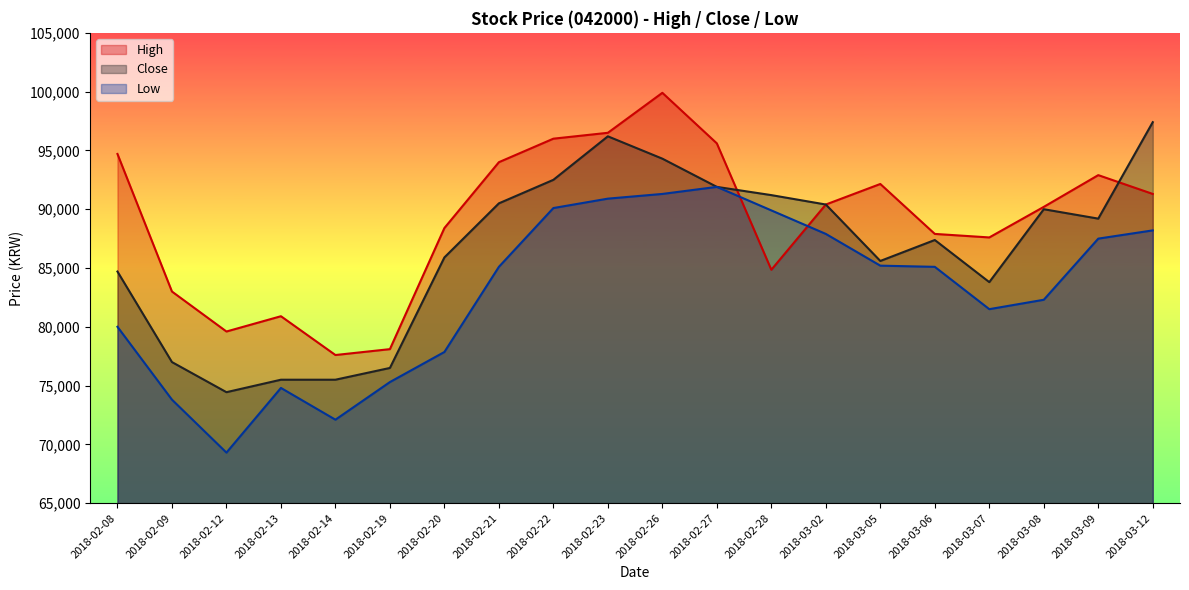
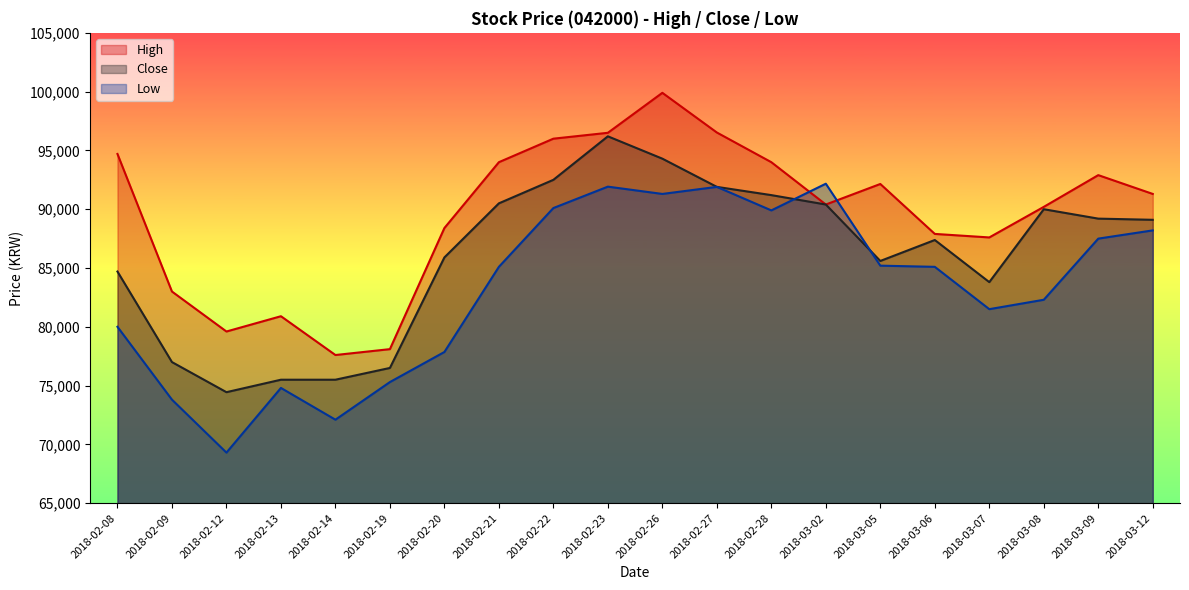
Low, 2018-02-23: 90,900 -> 91,900
High, 2018-02-27: 95,600 -> 96,500
High, 2018-02-28: 84,900 -> 94,000
Low, 2018-03-02: 87,900 -> 92,200
Close, 2018-03-12: 97,400 -> 89,100
